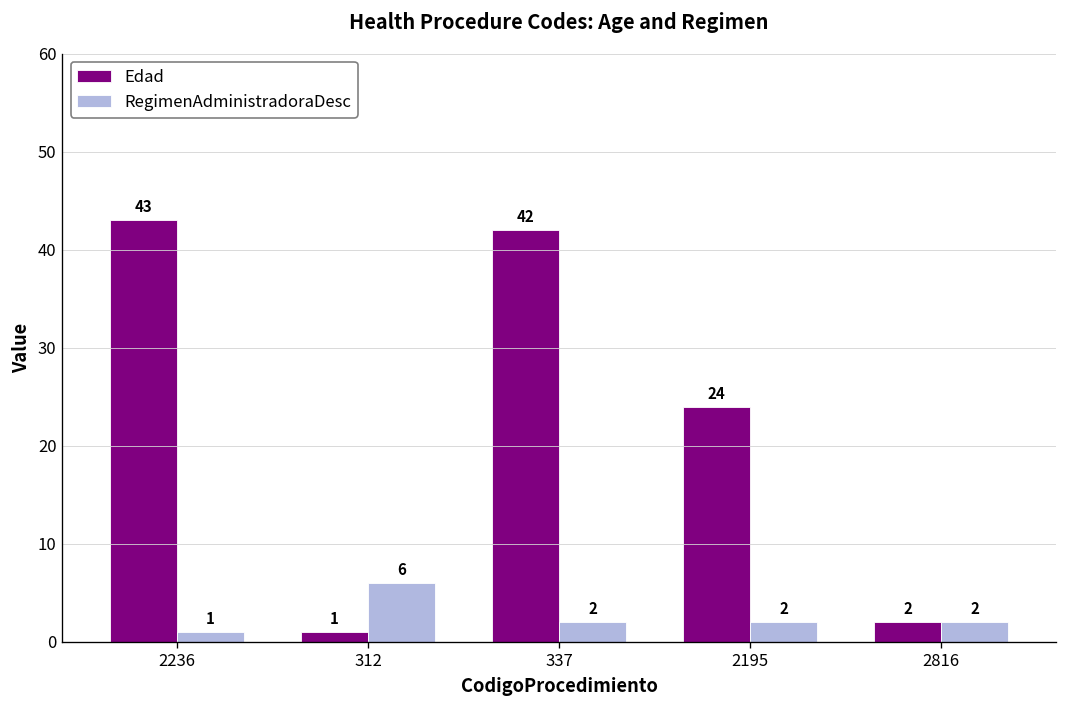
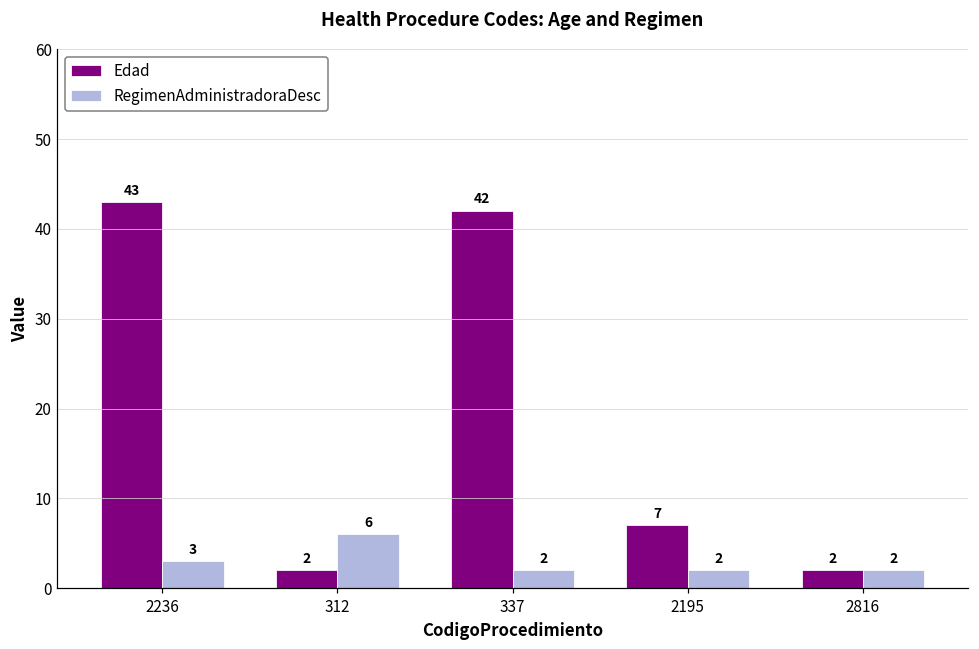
RegimenAdministradoraDesc, 2236: 1 -> 3
Edad, 312: 1 -> 2
Edad, 2195: 24 -> 7
